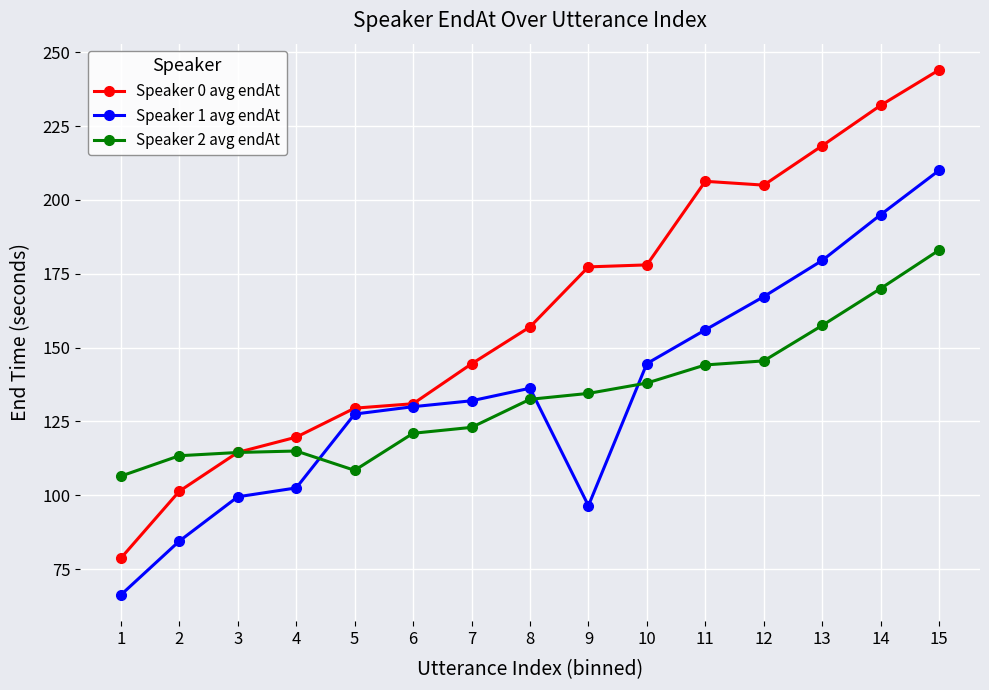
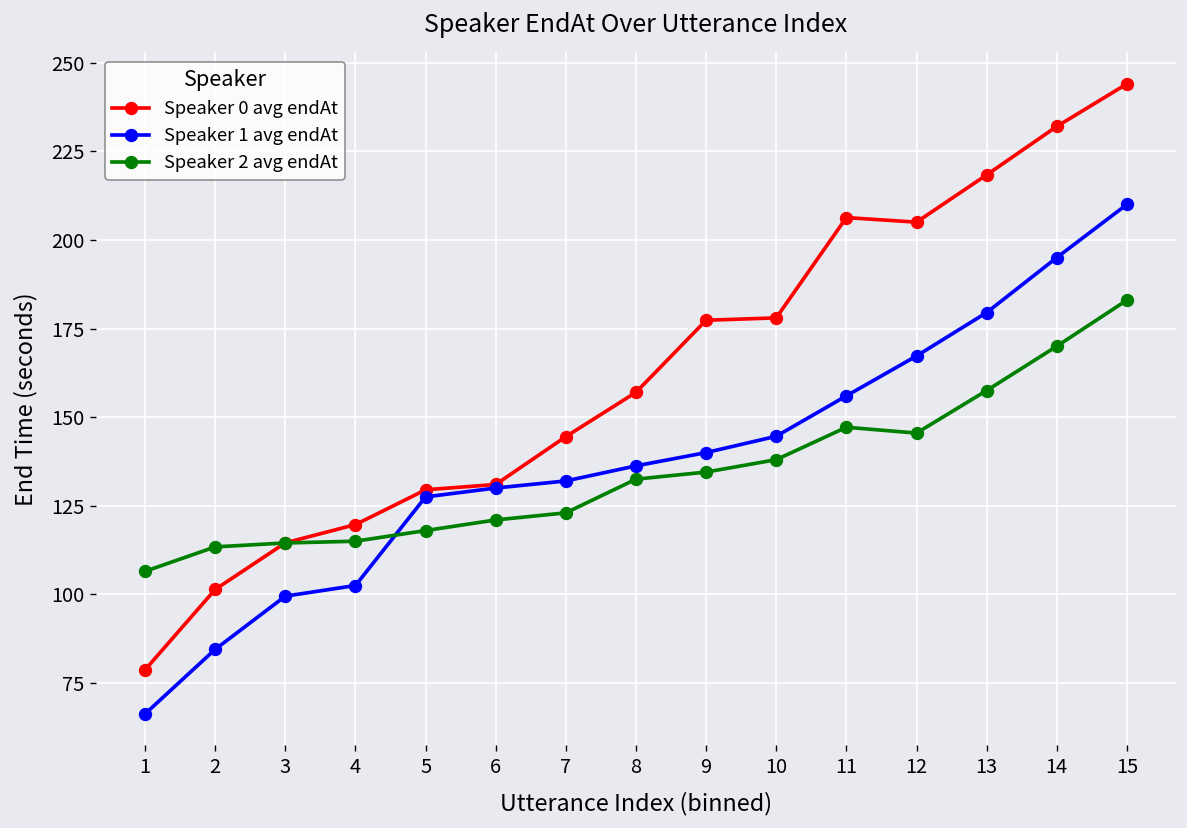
Speaker 2 avg endAt, 5: 108 -> 118
Speaker 1 avg endAt, 9: 96 -> 140
Speaker 2 avg endAt, 11: 144 -> 147
